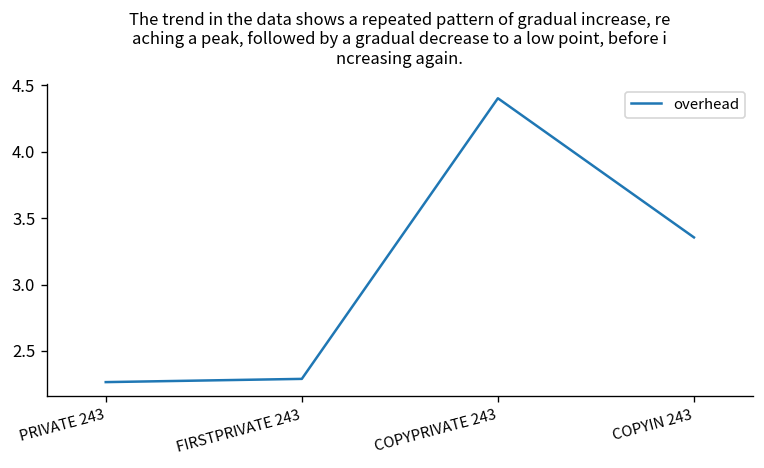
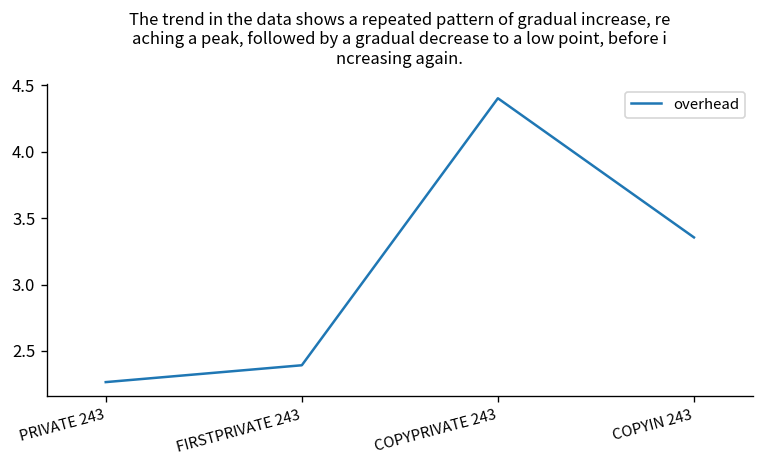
FIRSTPRIVATE 243: 2.29 -> 2.39
